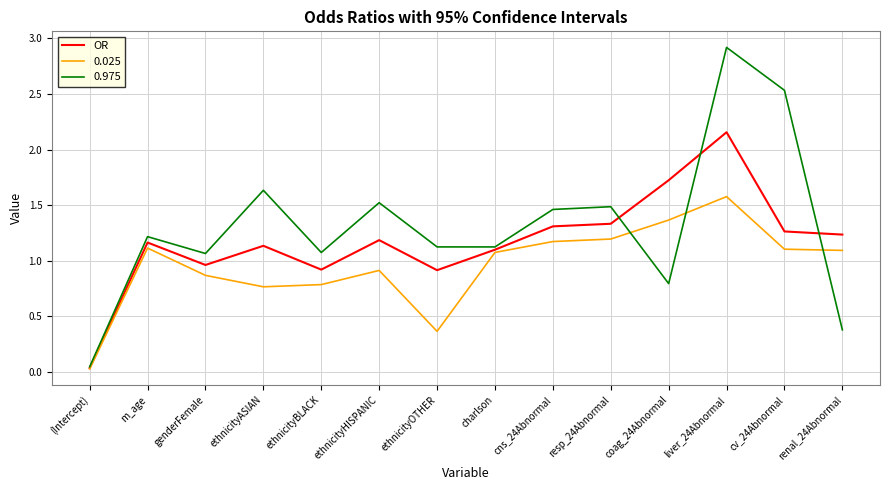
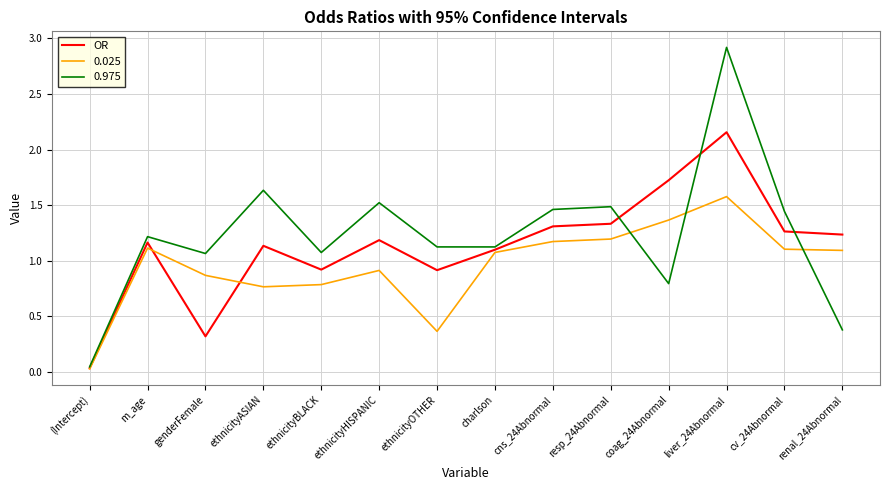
OR, genderFemale: 0.96 -> 0.32
0.975, cv_24Abnormal: 2.53 -> 1.44
